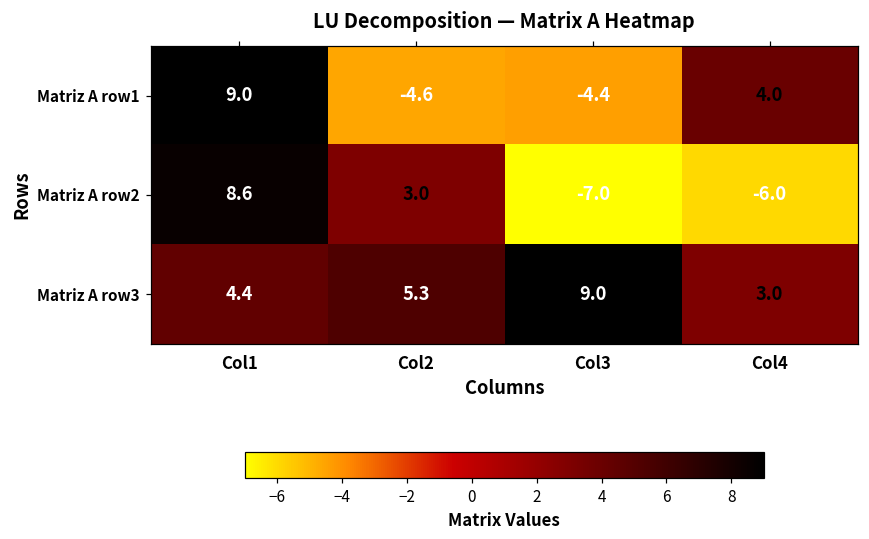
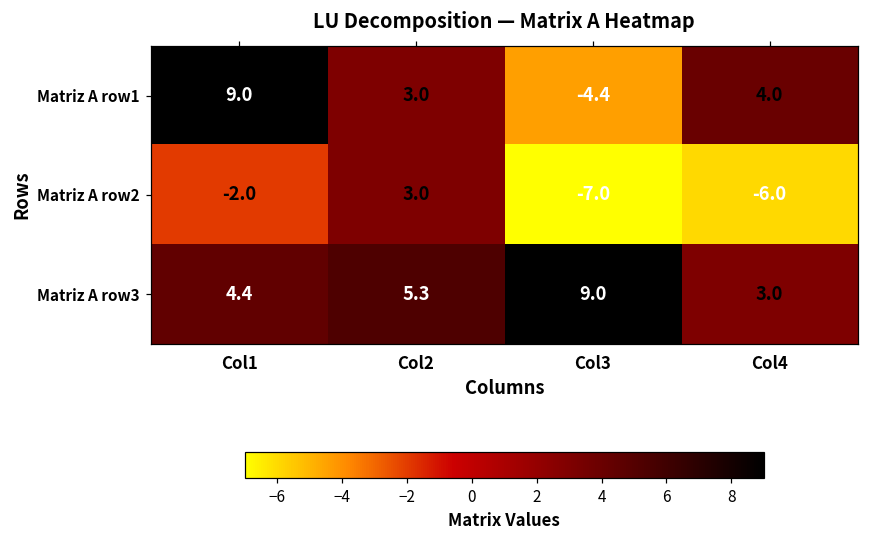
Matriz A row1, Col2: -4.6 -> 3.0
Matriz A row2, Col1: 8.6 -> -2.0
